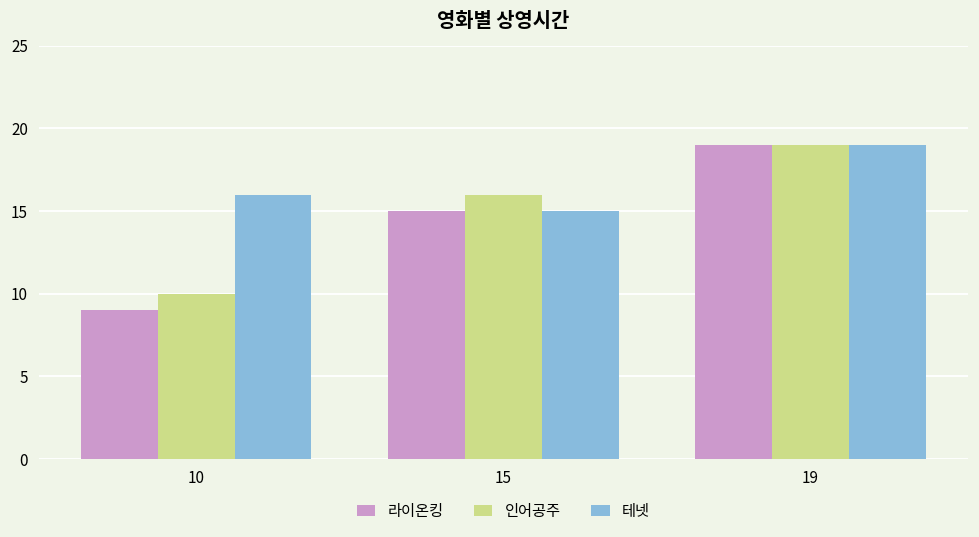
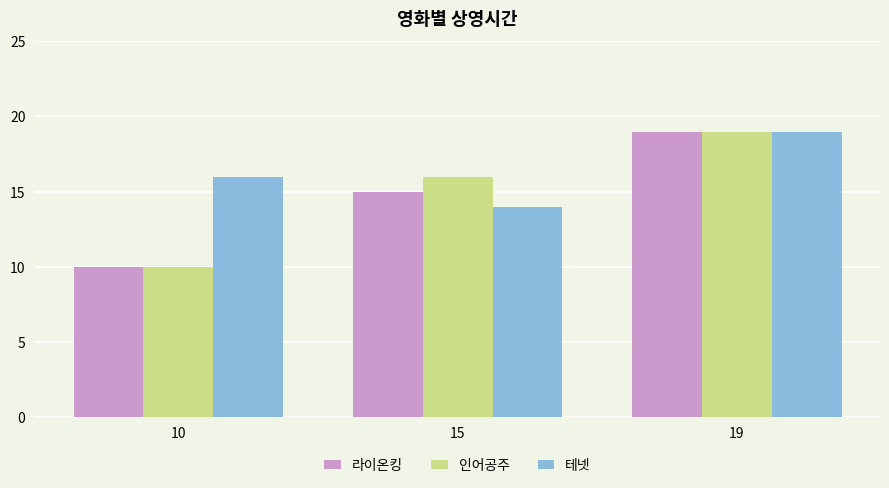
라이온킹, 10: 9 -> 10
테넷, 15: 15 -> 14
